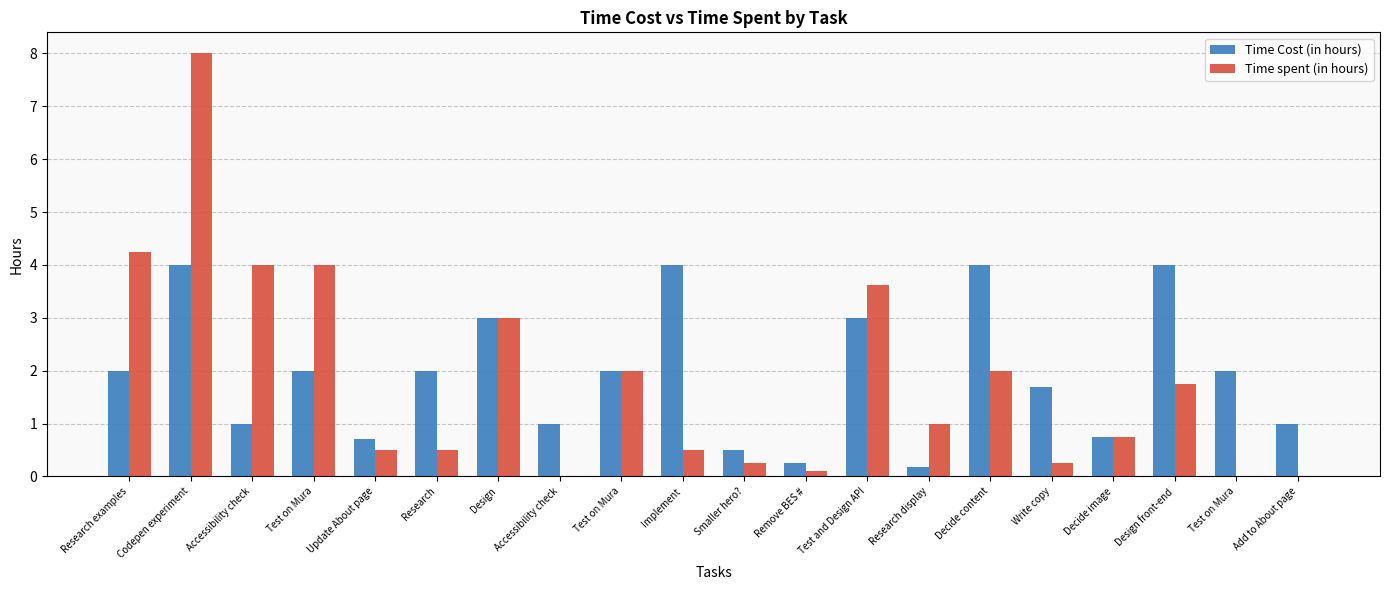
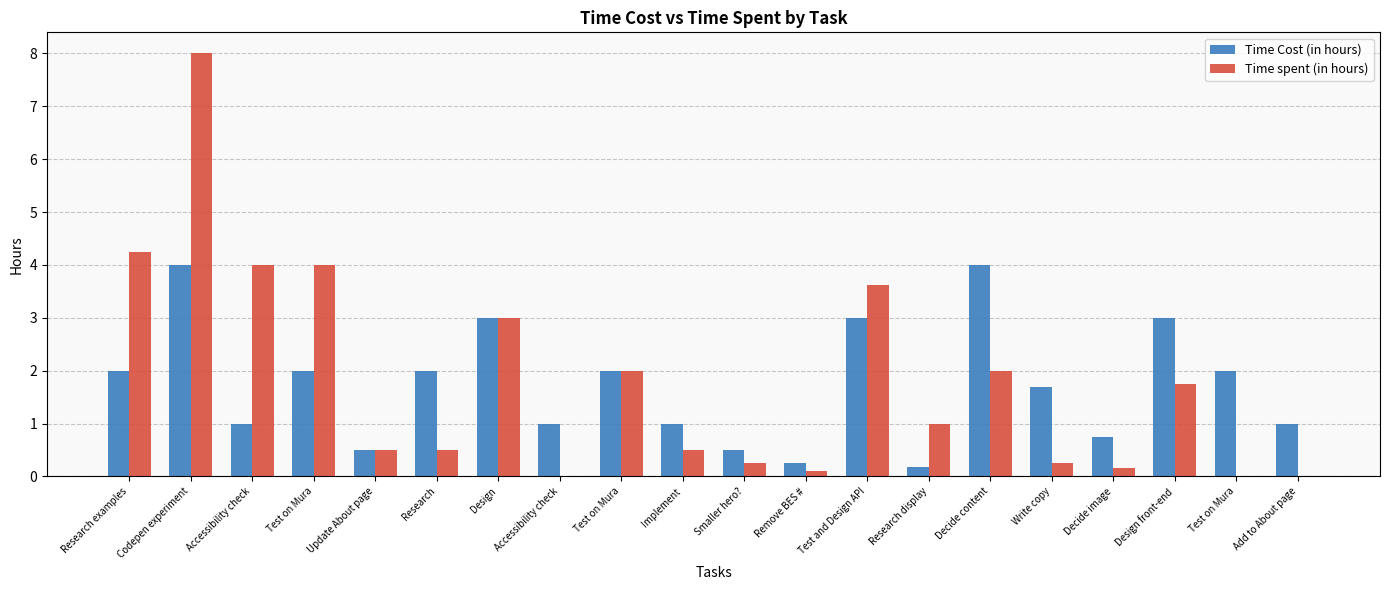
Time Cost (in hours), Update About page: 0.7 -> 0.5
Time Cost (in hours), Implement: 4 -> 1
Time spent (in hours), Decide image: 0.8 -> 0.2
Time Cost (in hours), Design front-end: 4 -> 3
